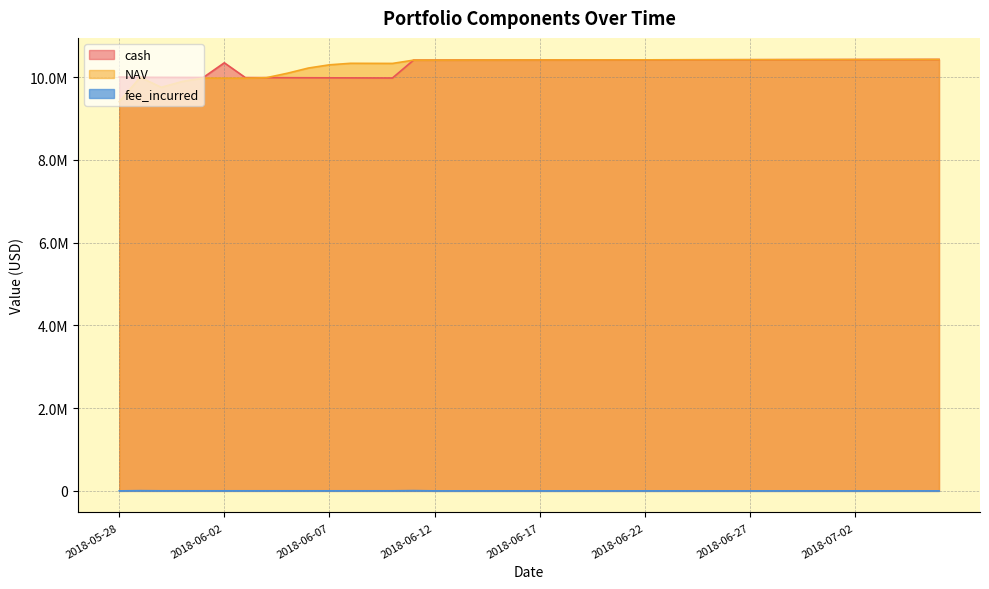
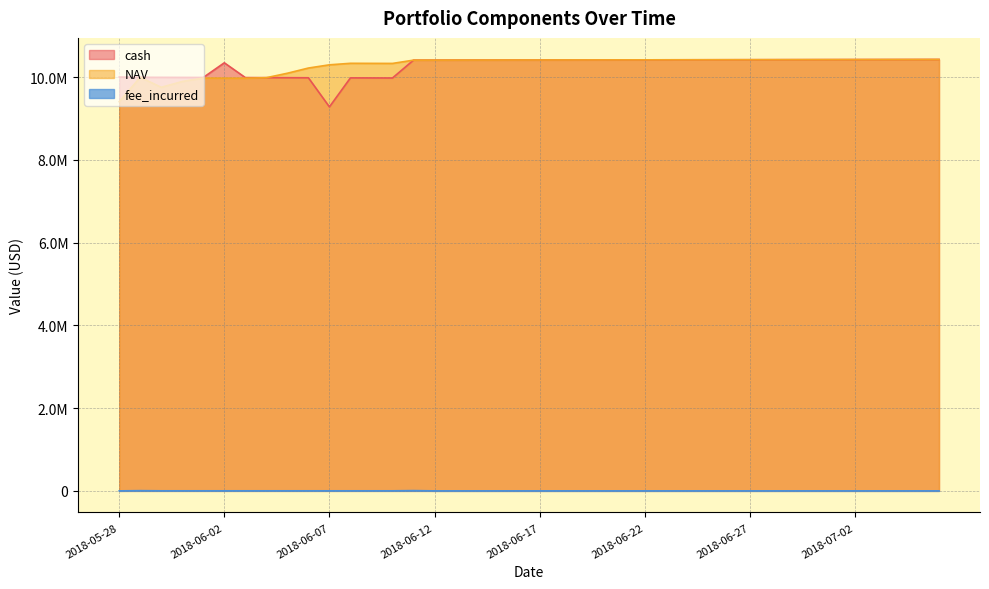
cash, 2018-06-07: 10000000 -> 9300000
